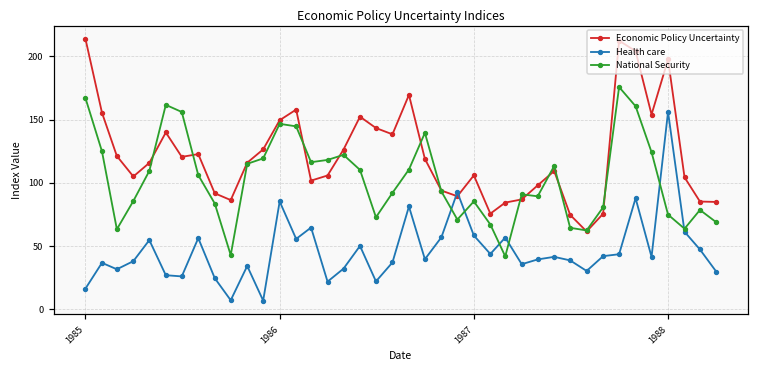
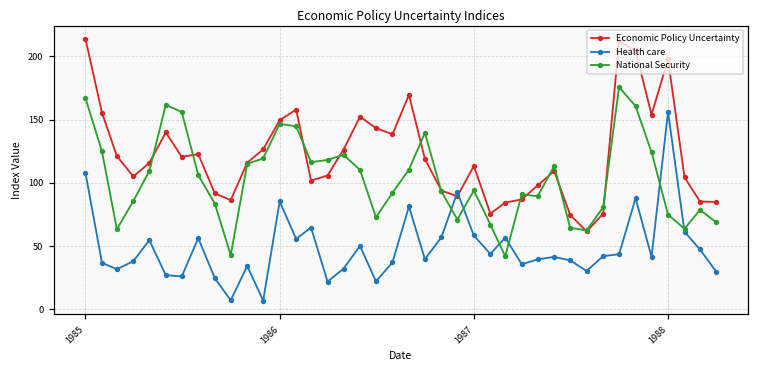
Health care, 1985: 16 -> 108
Economic Policy Uncertainty, 1987: 106 -> 113
National Security, 1987: 85 -> 94
